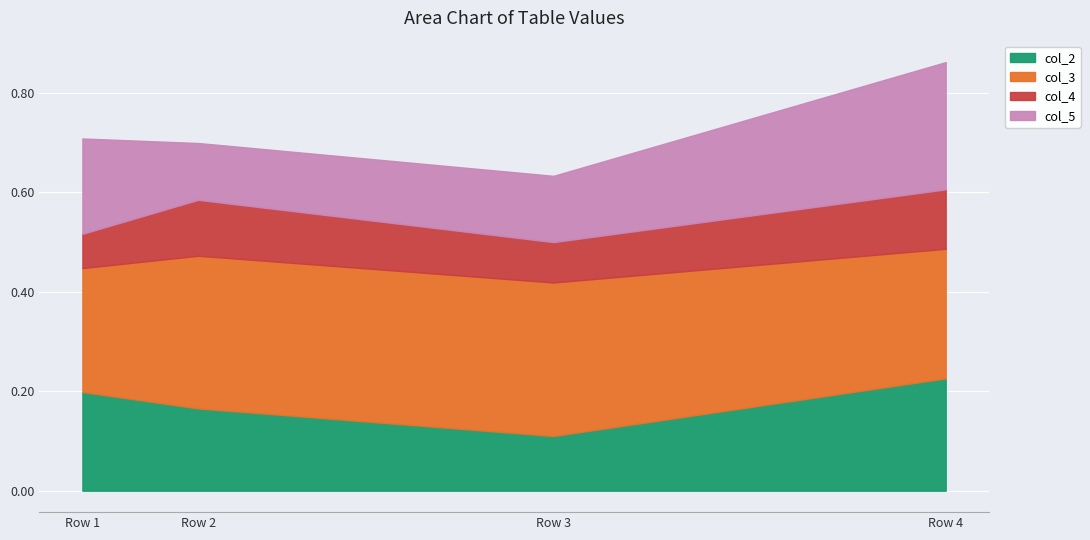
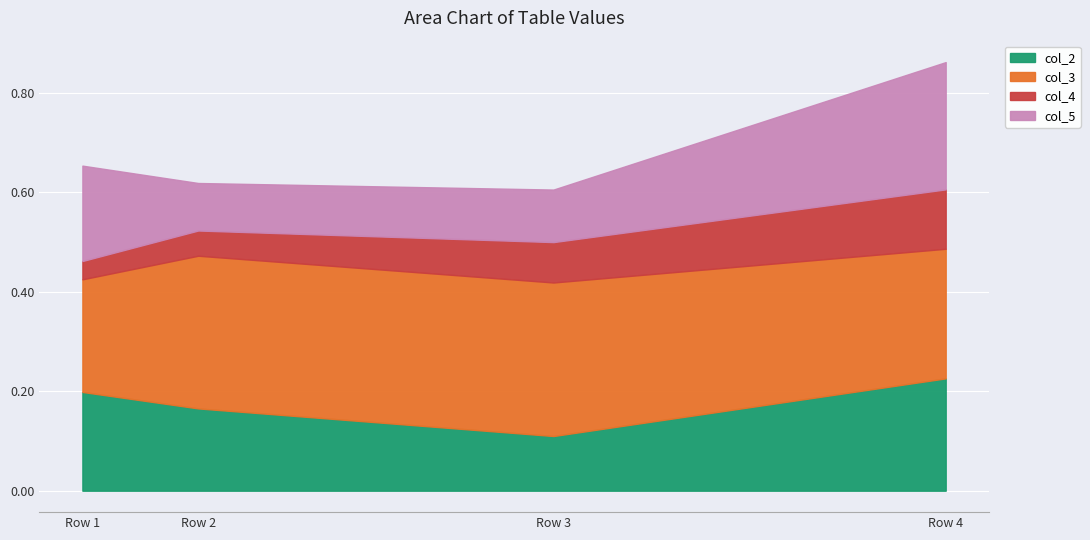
col_3, Row 1: 0.25 -> 0.23
col_4, Row 1: 0.07 -> 0.04
col_4, Row 2: 0.11 -> 0.05
col_5, Row 2: 0.11 -> 0.10
col_5, Row 3: 0.13 -> 0.11
